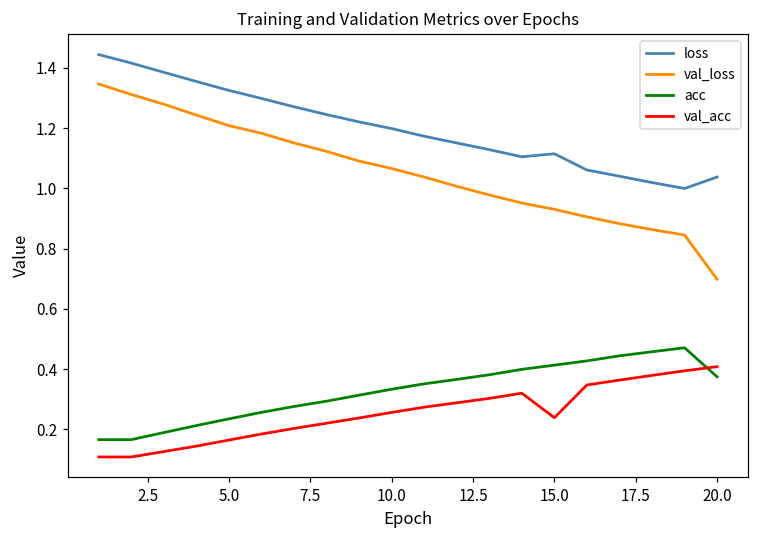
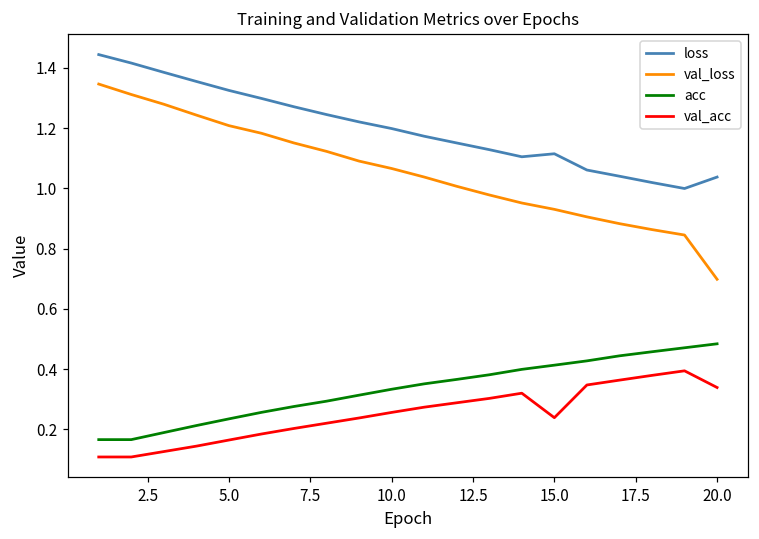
acc, 20.0: 0.37 -> 0.48
val_acc, 20.0: 0.41 -> 0.34
